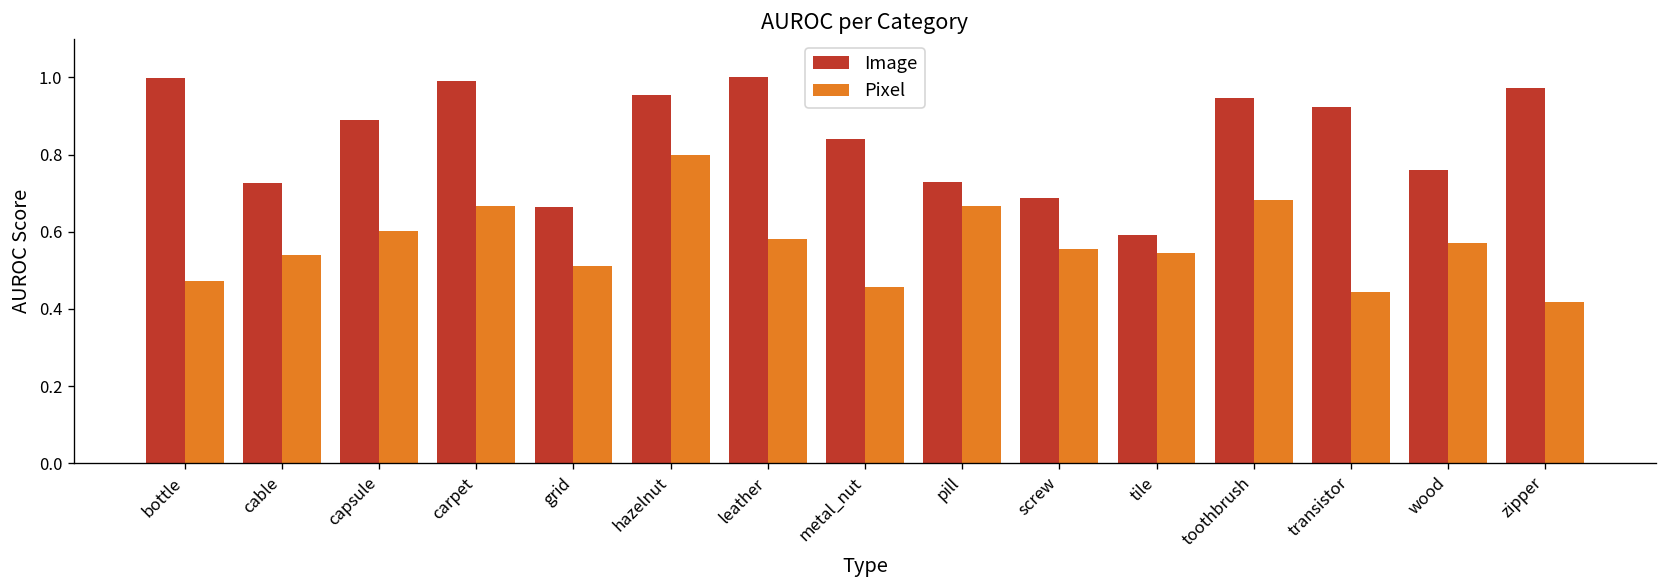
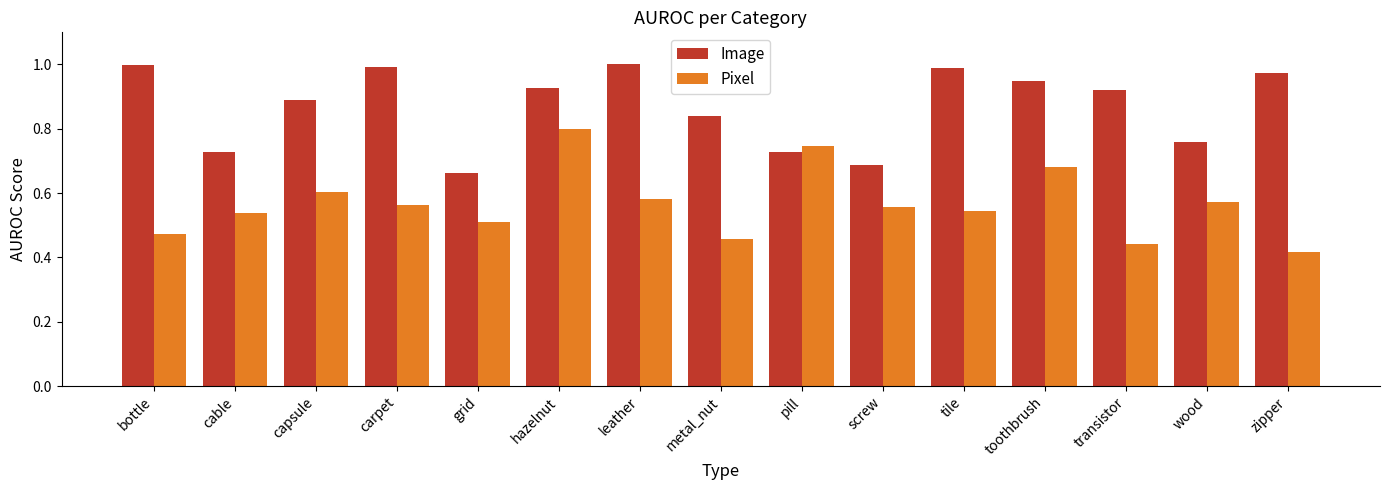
Pixel, carpet: 0.67 -> 0.56
Image, hazelnut: 0.95 -> 0.93
Pixel, pill: 0.67 -> 0.75
Image, tile: 0.59 -> 0.99
